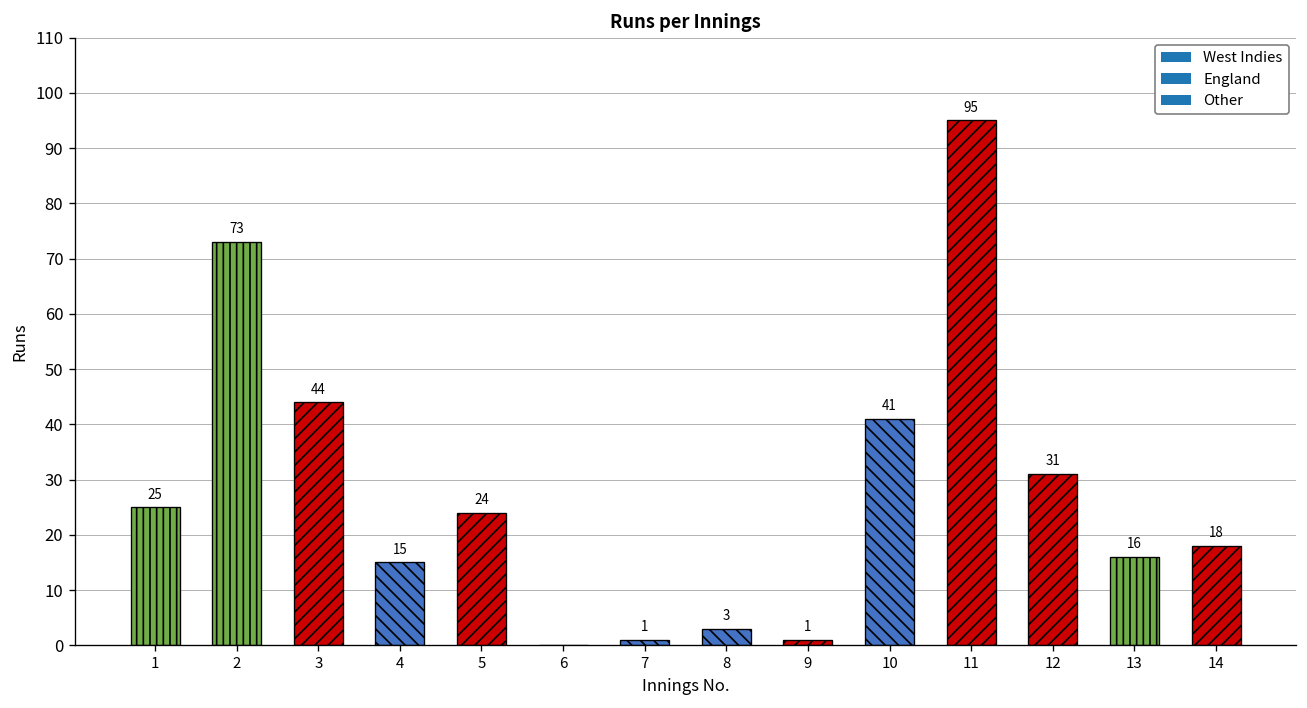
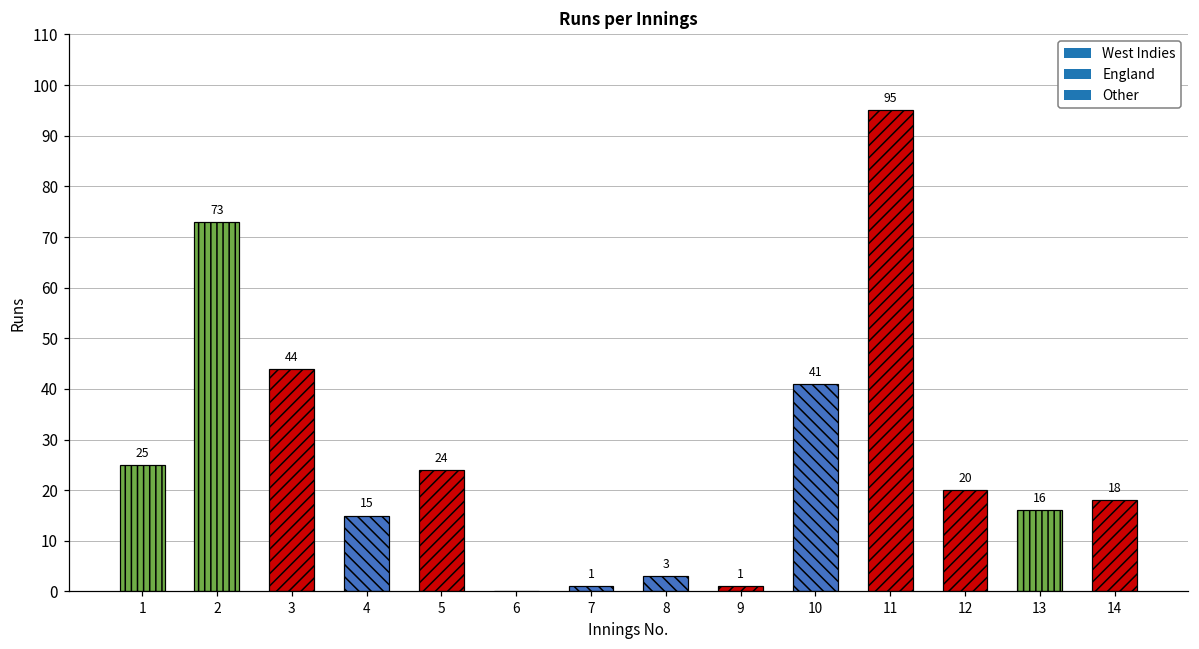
12: 31 -> 20
